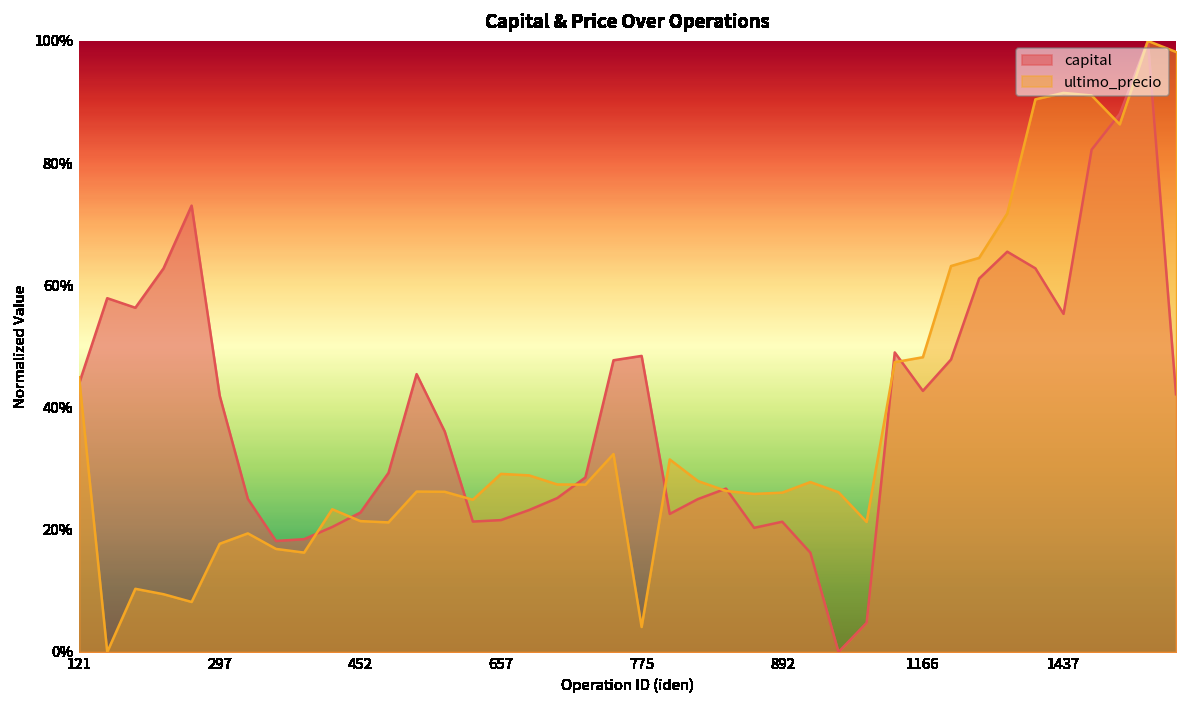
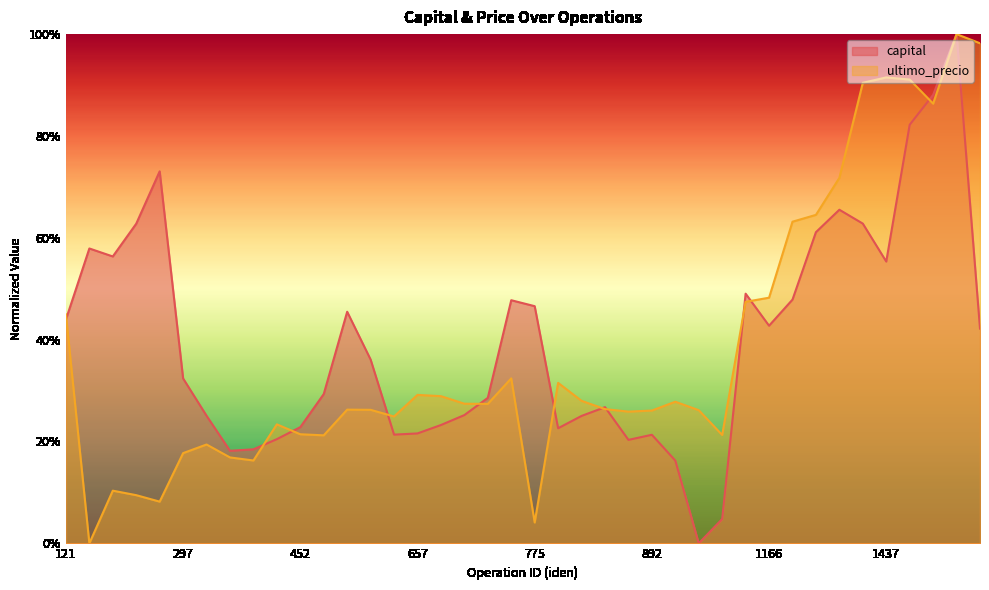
capital, 297: 42% -> 32%
capital, 775: 48% -> 47%
